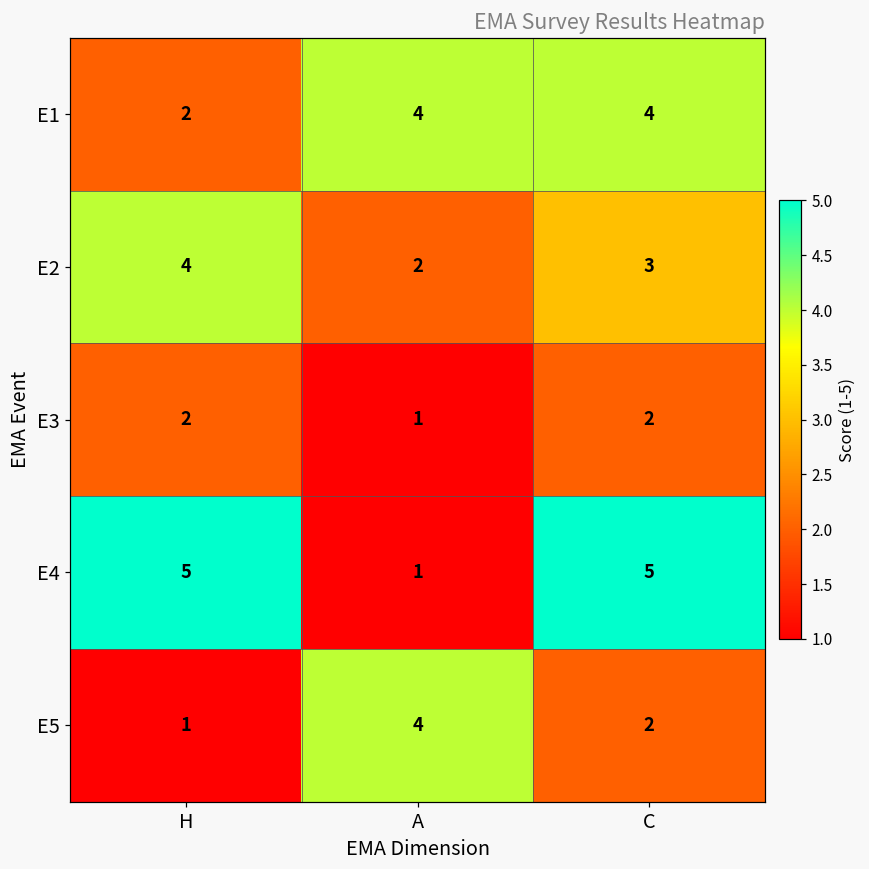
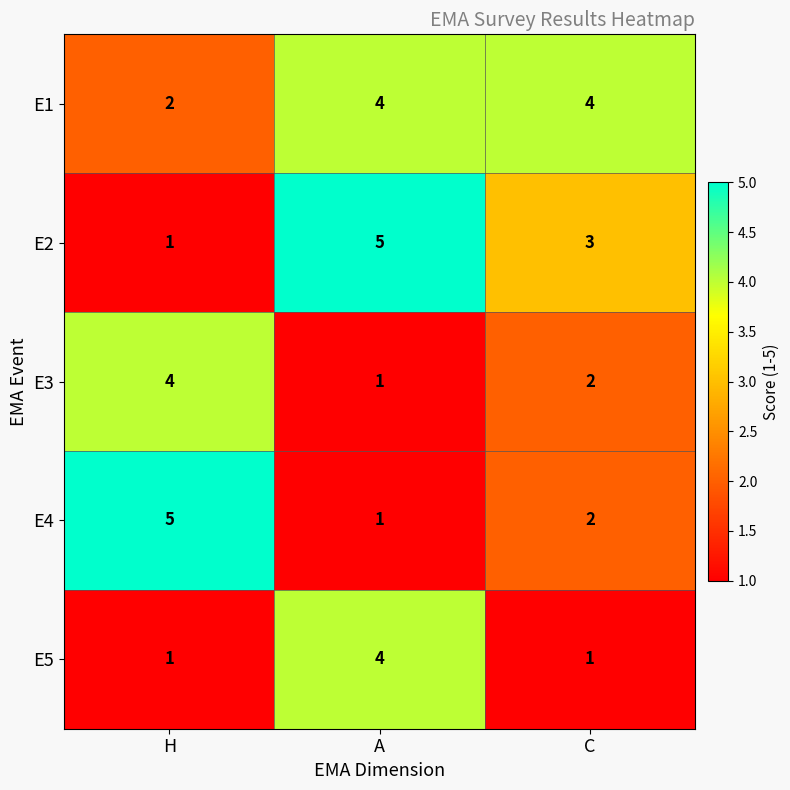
E2, H: 4 -> 1
E2, A: 2 -> 5
E3, H: 2 -> 4
E4, C: 5 -> 2
E5, C: 2 -> 1
